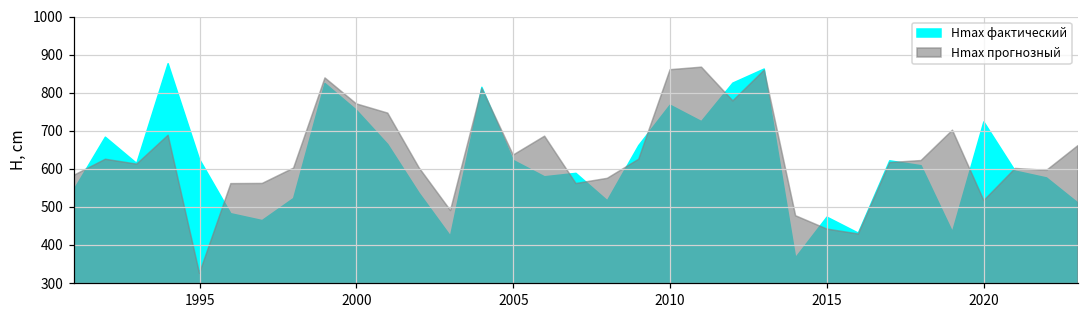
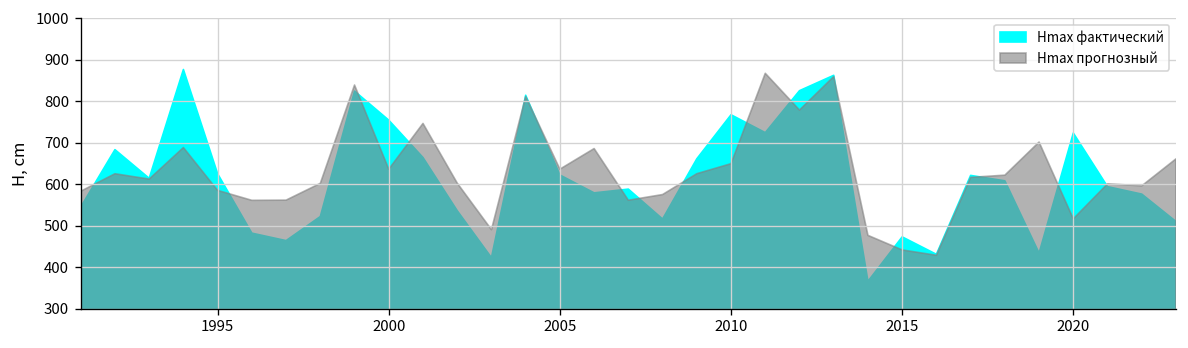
Hmax прогнозный, 1995: 330 -> 580
Hmax прогнозный, 2000: 770 -> 640
Hmax прогнозный, 2010: 860 -> 650
